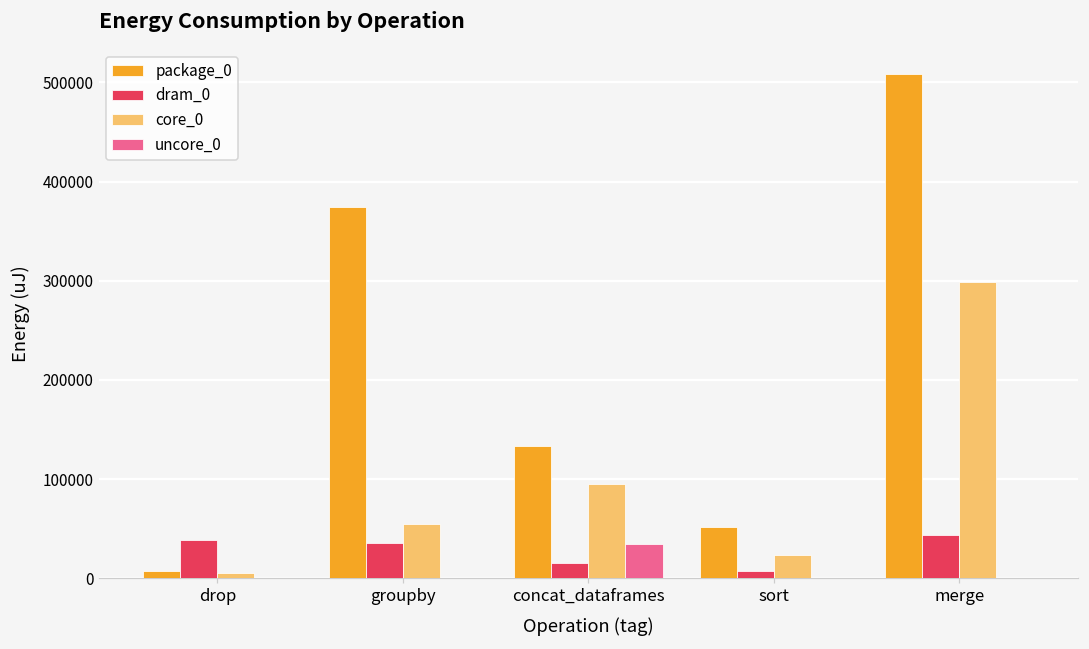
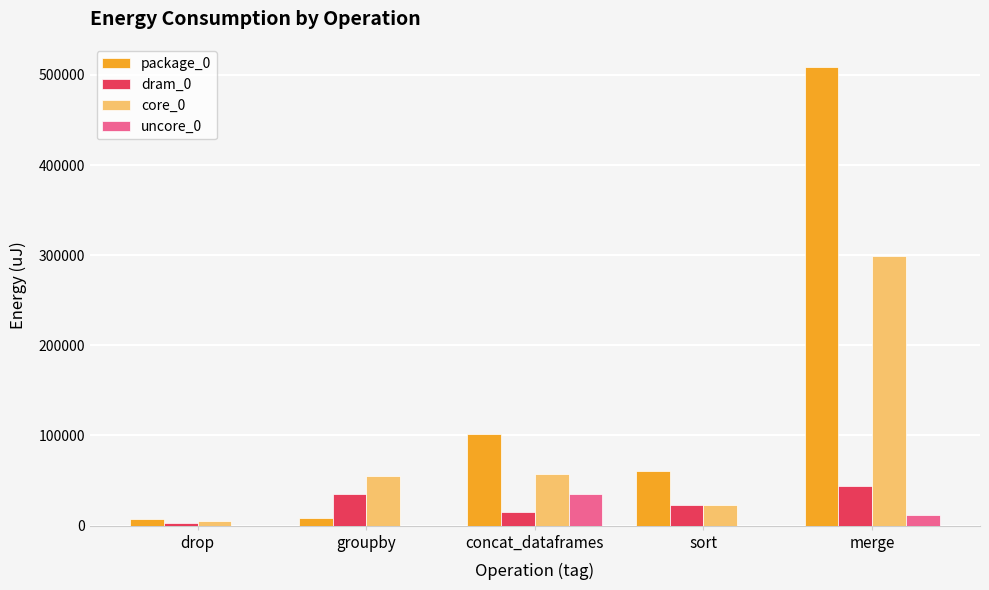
dram_0, drop: 40000 -> 0
package_0, groupby: 370000 -> 10000
package_0, concat_dataframes: 130000 -> 100000
core_0, concat_dataframes: 100000 -> 60000
package_0, sort: 50000 -> 60000
dram_0, sort: 10000 -> 20000
uncore_0, merge: 0 -> 10000
